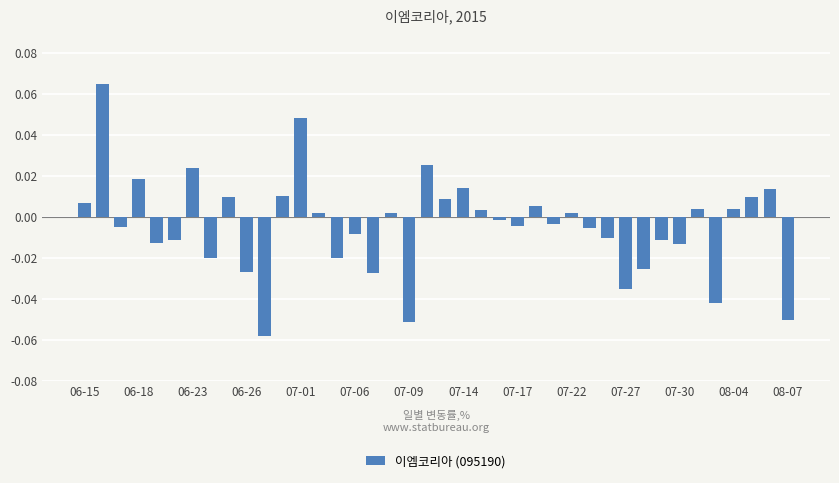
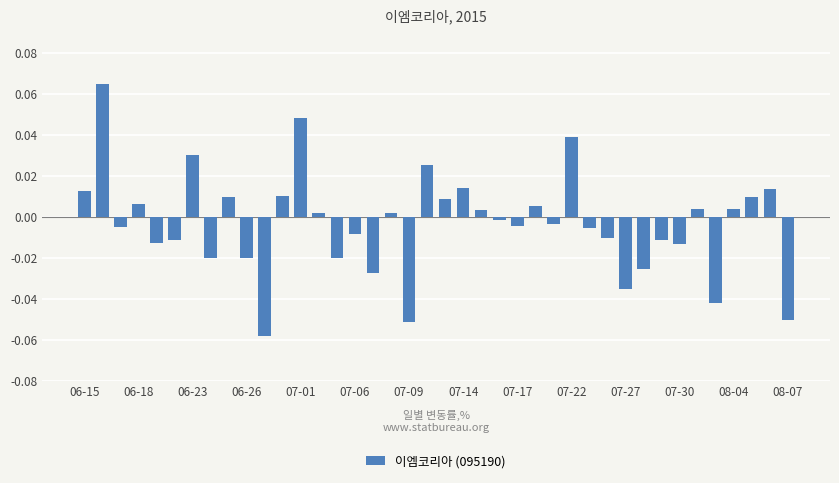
06-15: 0.007 -> 0.013
06-18: 0.019 -> 0.006
06-23: 0.024 -> 0.030
06-26: -0.027 -> -0.020
07-22: 0.002 -> 0.039
